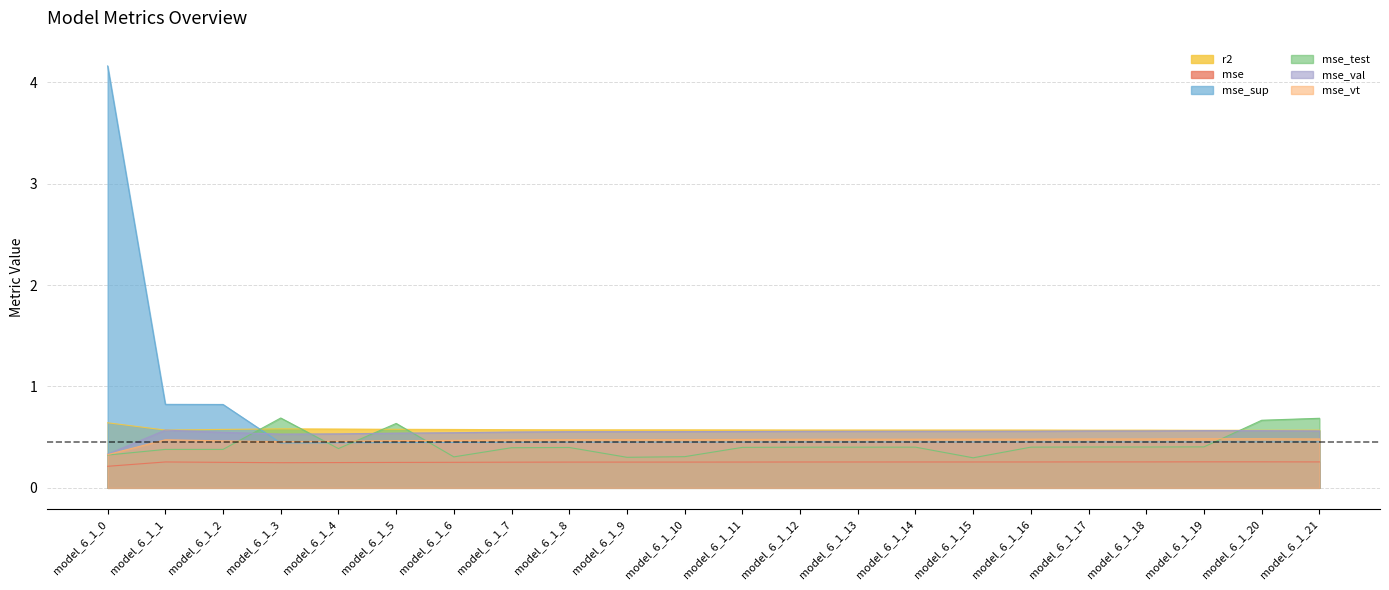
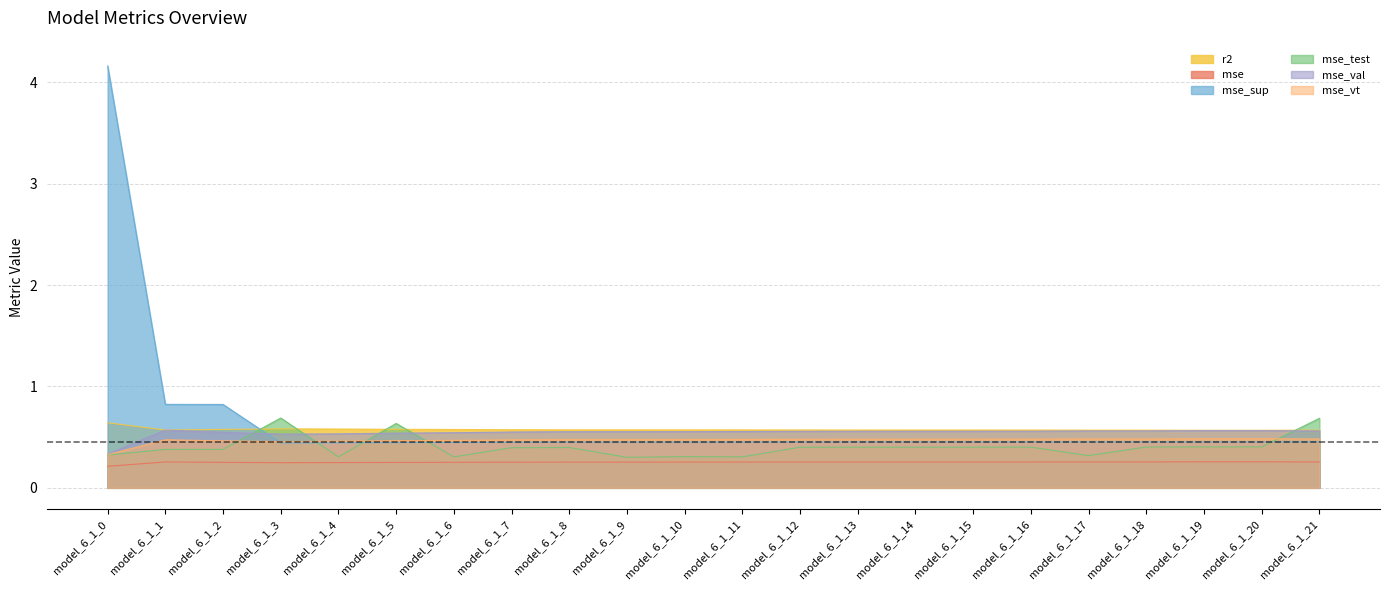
mse_test, model_6_1_4: 0.39 -> 0.31
mse_test, model_6_1_11: 0.40 -> 0.31
mse_test, model_6_1_15: 0.30 -> 0.40
mse_test, model_6_1_17: 0.40 -> 0.32
mse_test, model_6_1_20: 0.67 -> 0.40
